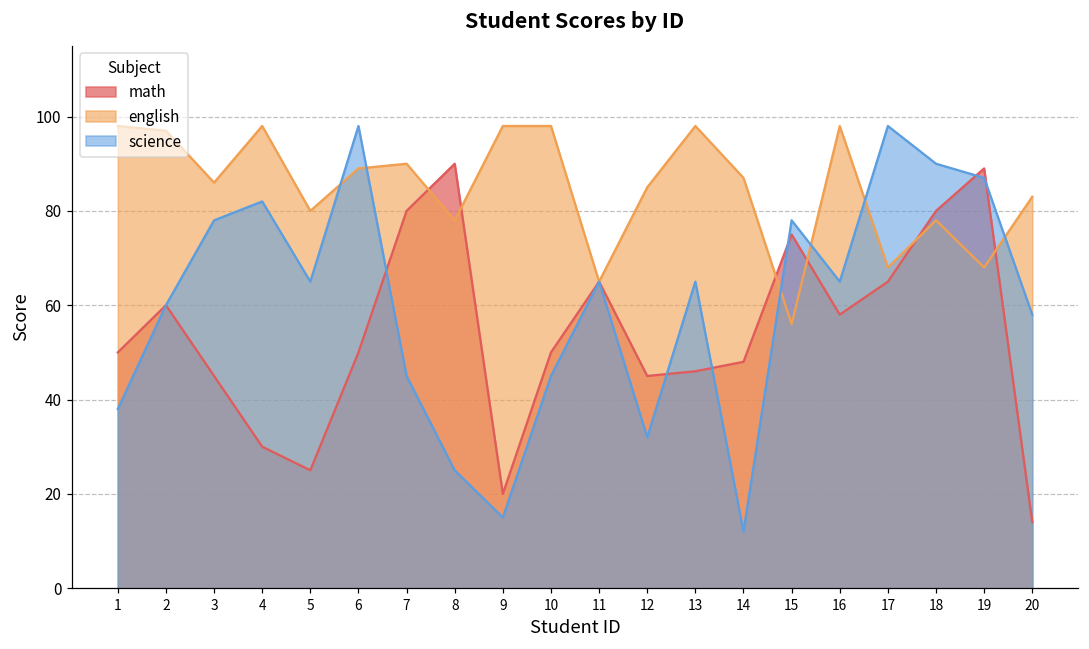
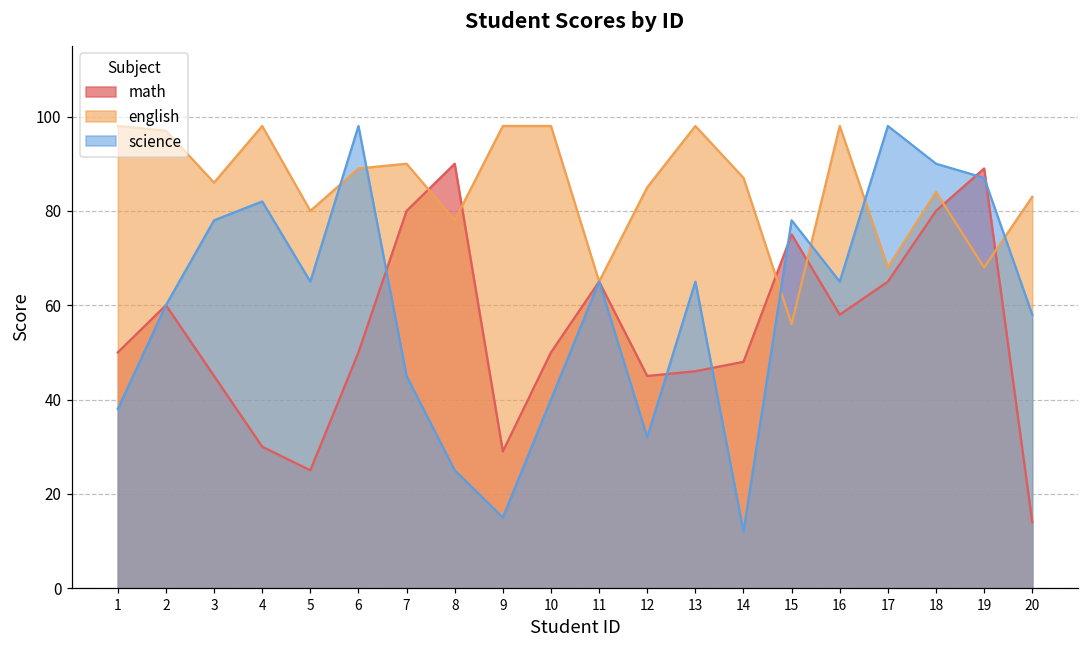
math, 9: 20 -> 29
science, 10: 45 -> 40
english, 18: 78 -> 84
